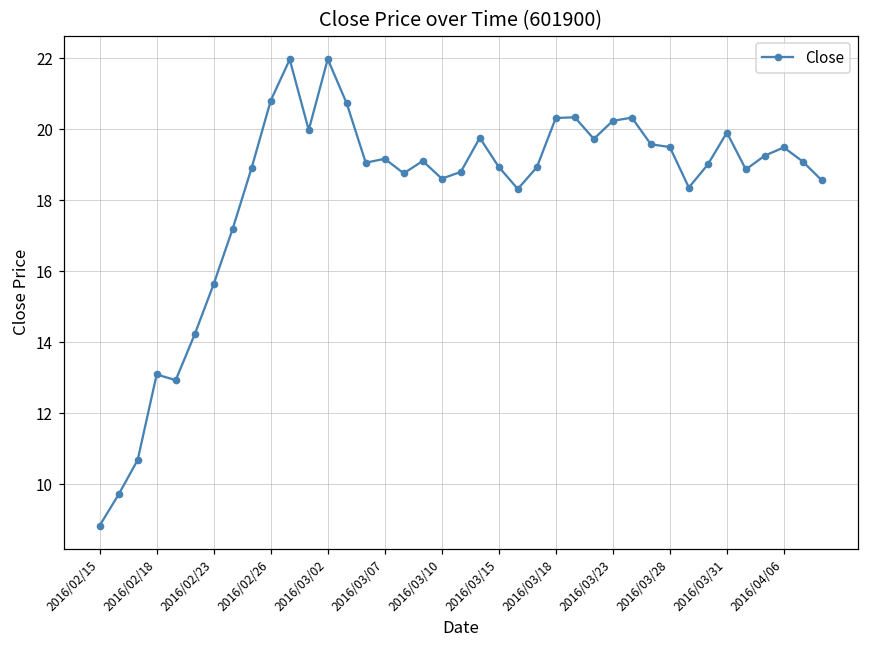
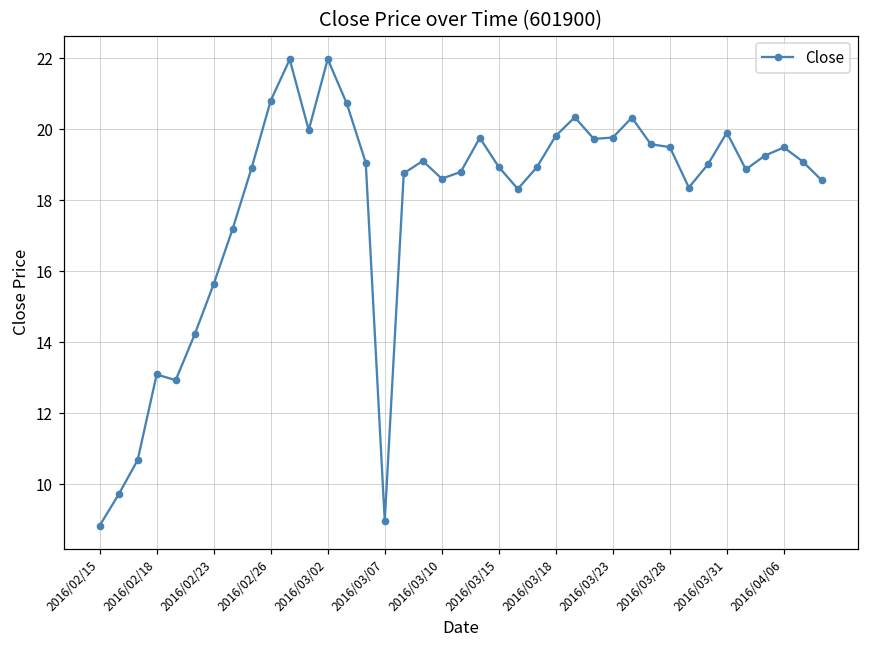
2016/03/07: 19.2 -> 9.0
2016/03/18: 20.3 -> 19.8
2016/03/23: 20.2 -> 19.8
